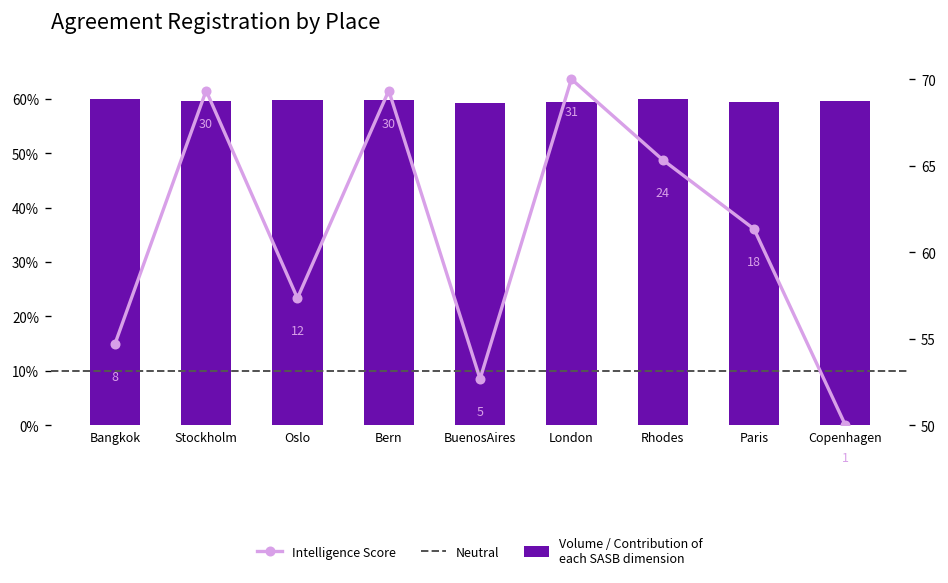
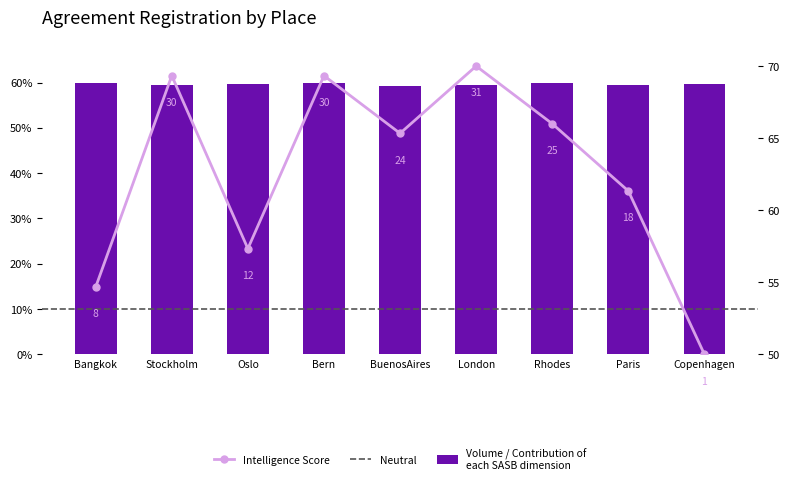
Intelligence Score, BuenosAires: 5 -> 24
Intelligence Score, Rhodes: 24 -> 25
